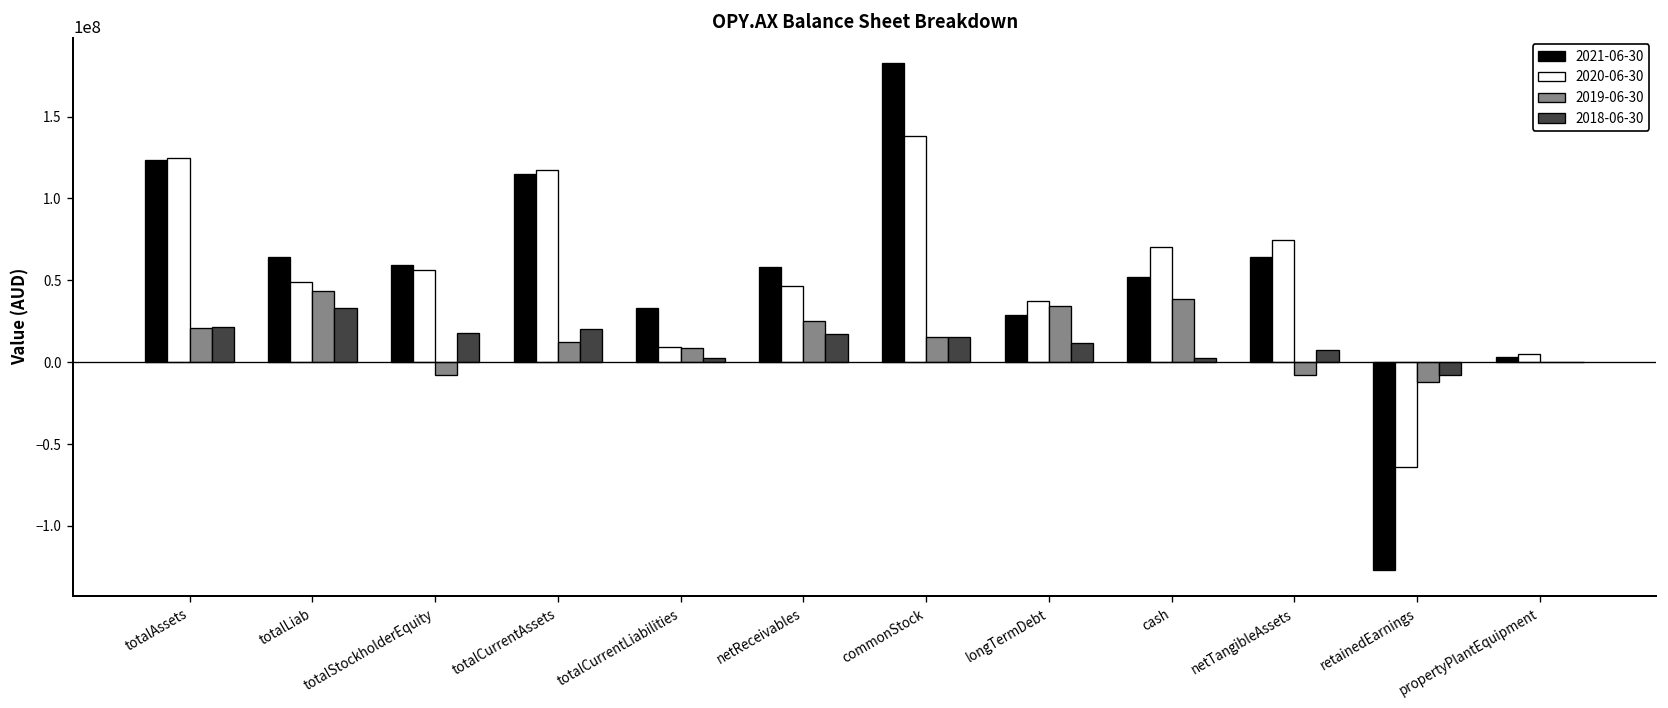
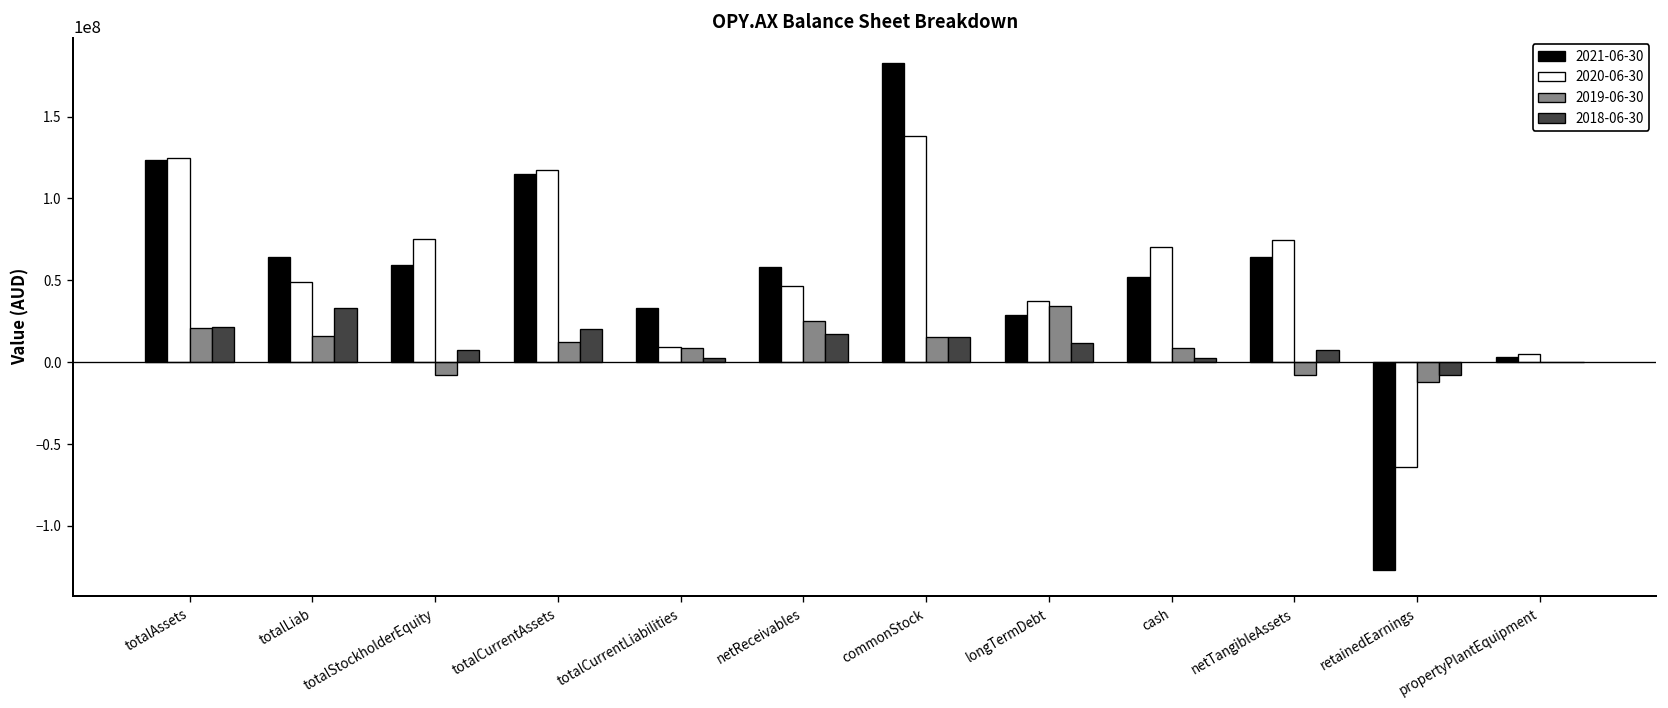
2019-06-30, totalLiab: 43000000 -> 16000000
2020-06-30, totalStockholderEquity: 56000000 -> 76000000
2018-06-30, totalStockholderEquity: 18000000 -> 7000000
2019-06-30, cash: 39000000 -> 9000000
